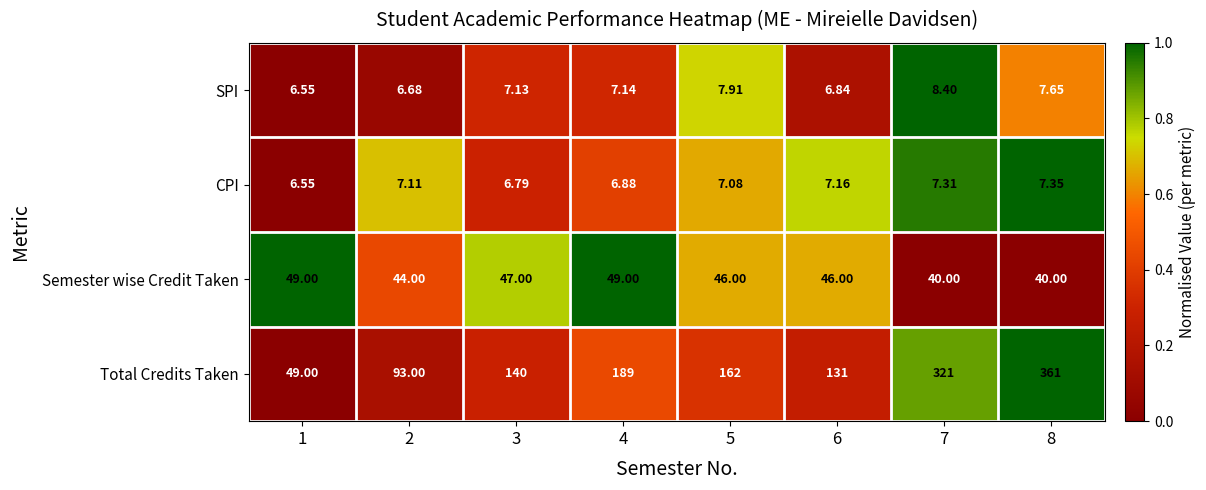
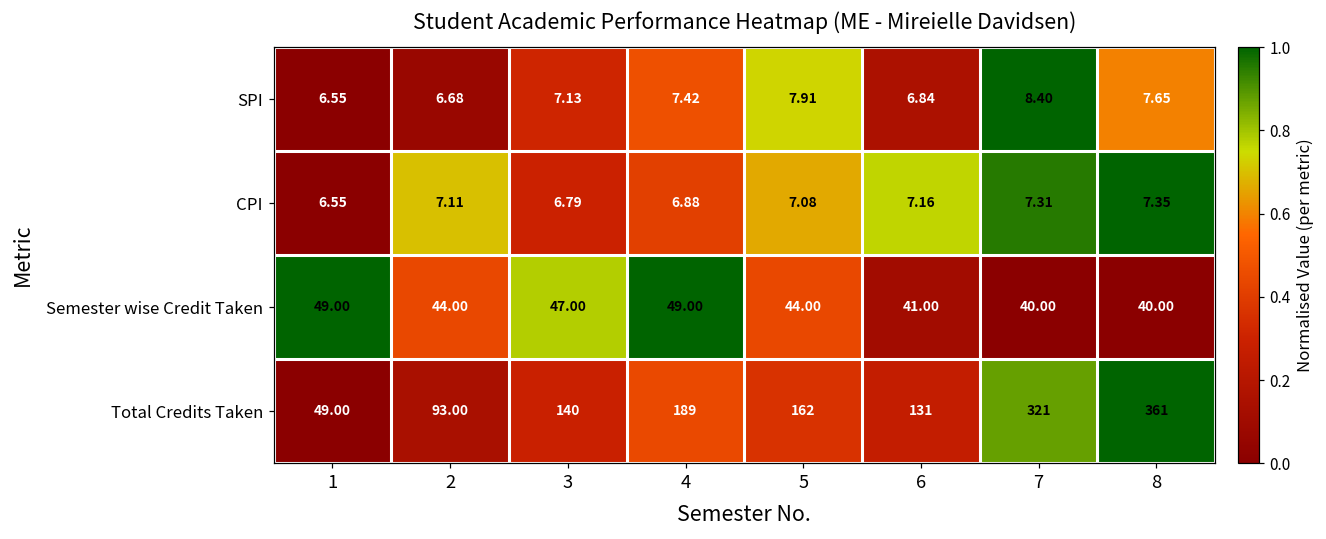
SPI, 4: 7.14 -> 7.42
Semester wise Credit Taken, 5: 46.00 -> 44.00
Semester wise Credit Taken, 6: 46.00 -> 41.00
